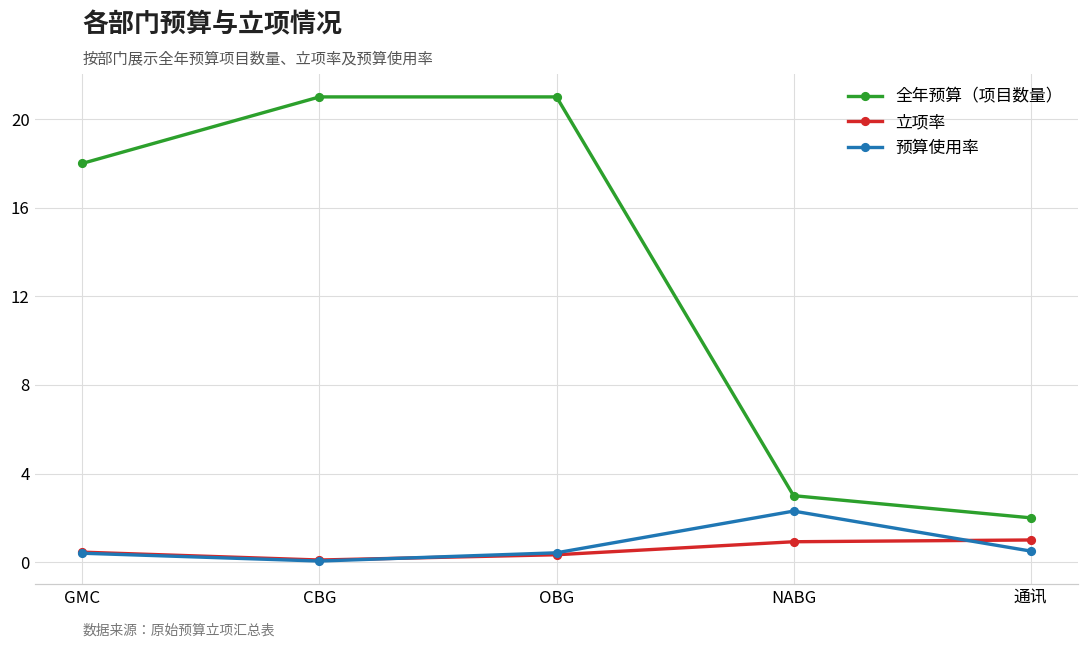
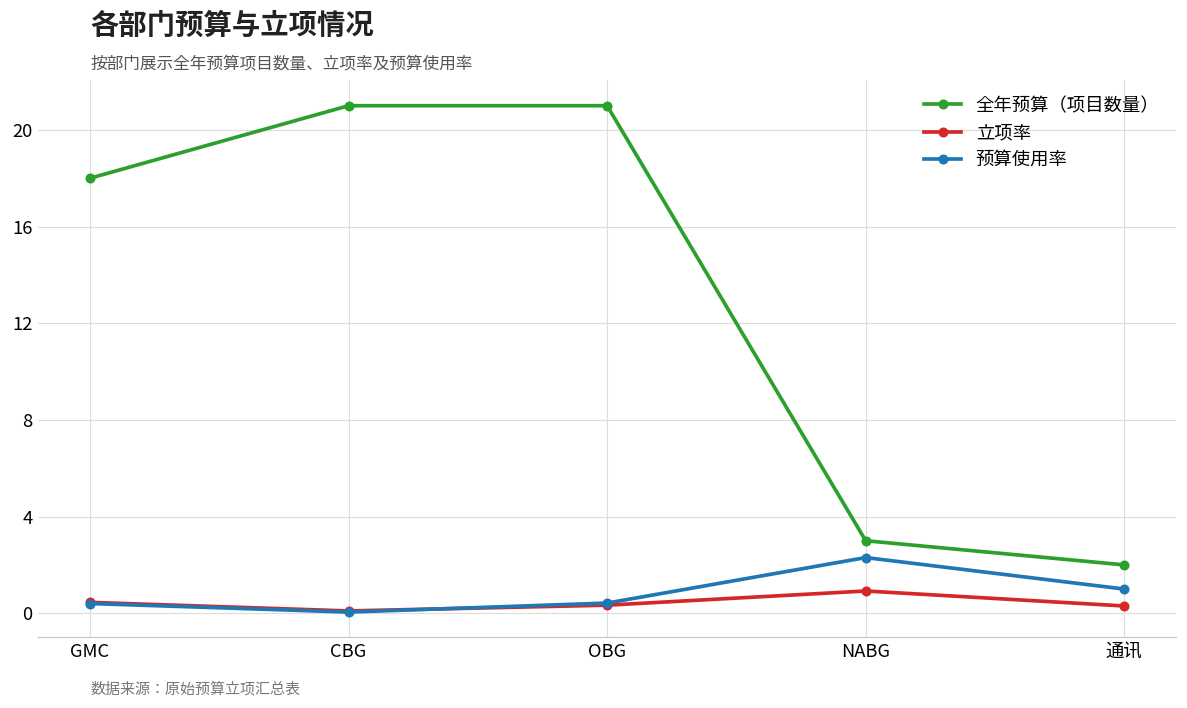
立项率, 通讯: 1.0 -> 0.3
预算使用率, 通讯: 0.5 -> 1.0
